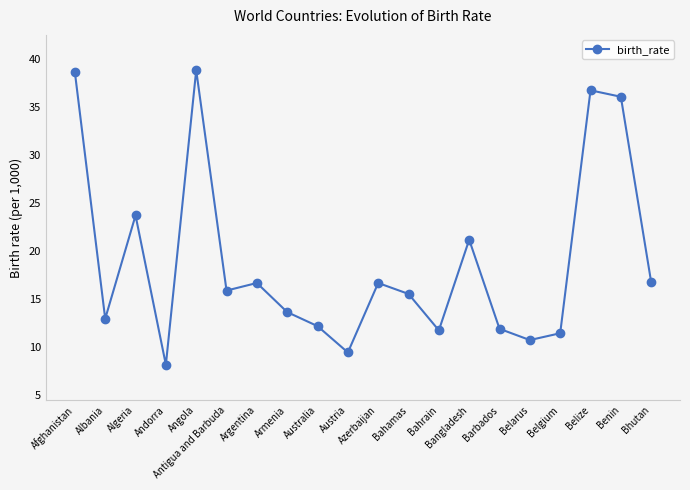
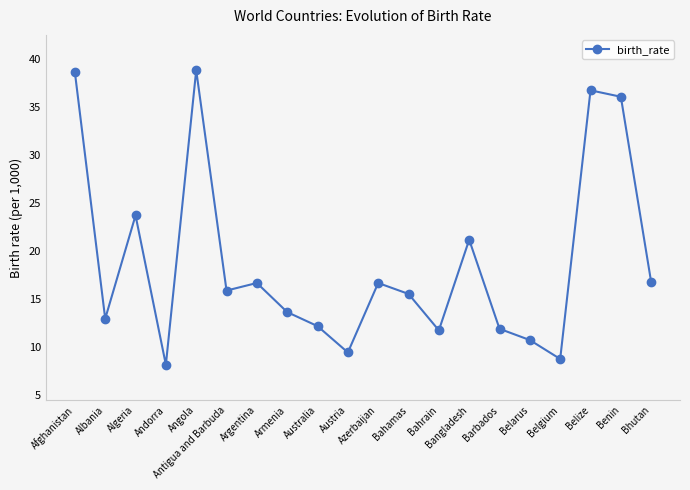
Belgium: 11 -> 9
